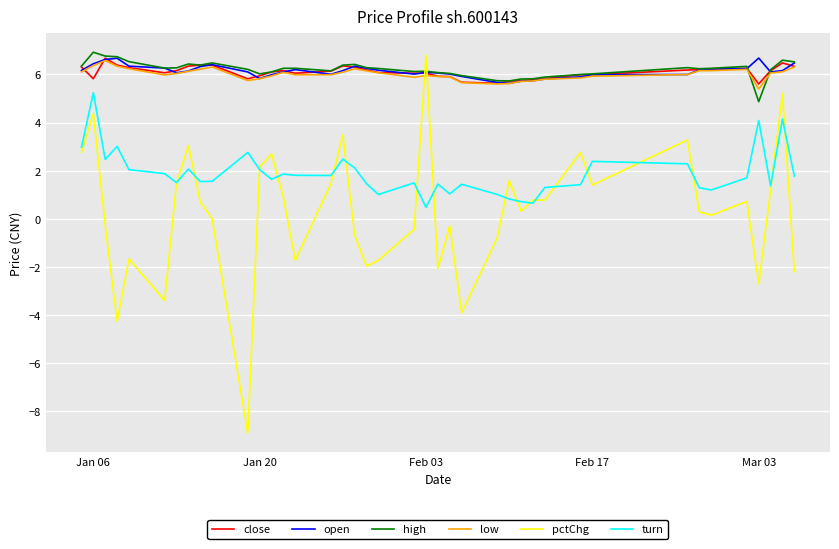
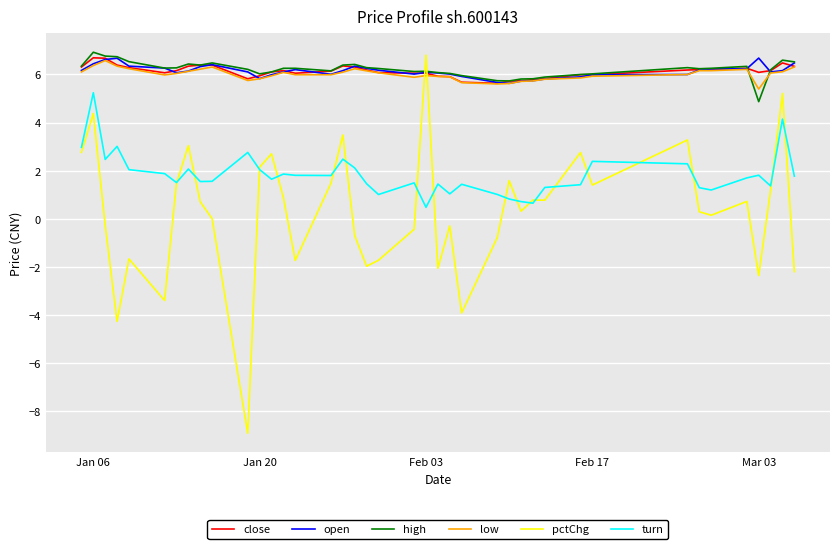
close, Jan 06: 5.8 -> 6.7
close, Mar 03: 5.6 -> 6.1
pctChg, Mar 03: -2.7 -> -2.4
turn, Mar 03: 4.1 -> 1.8
